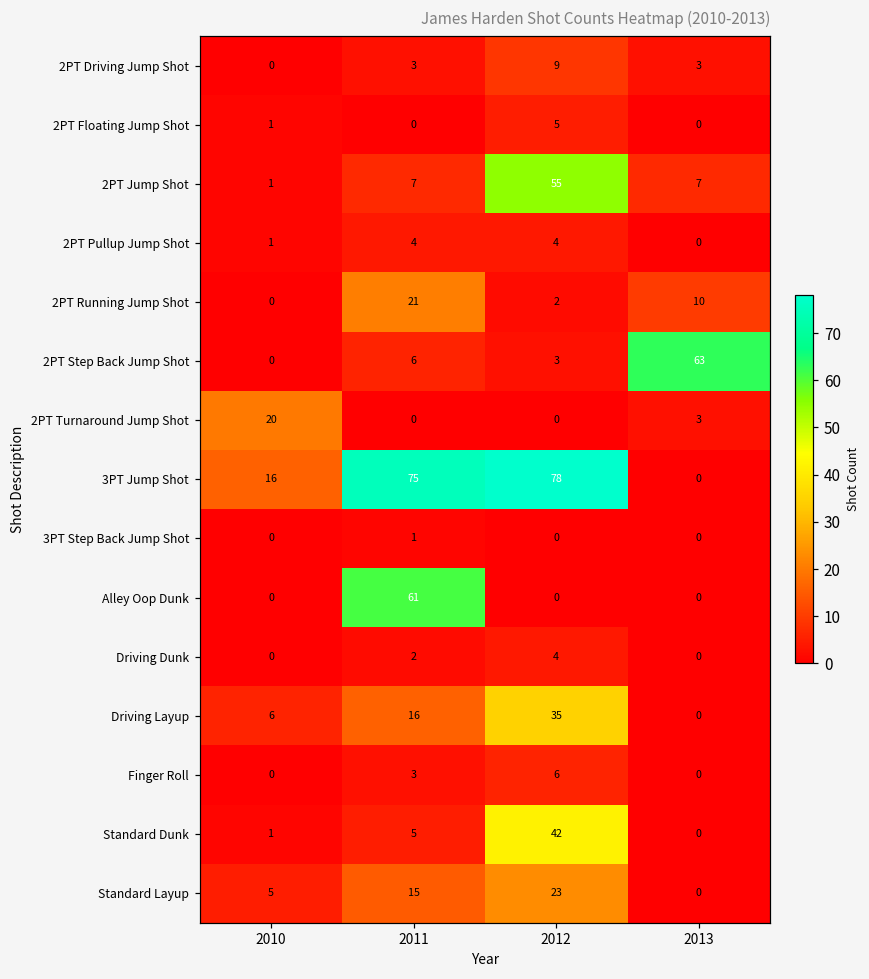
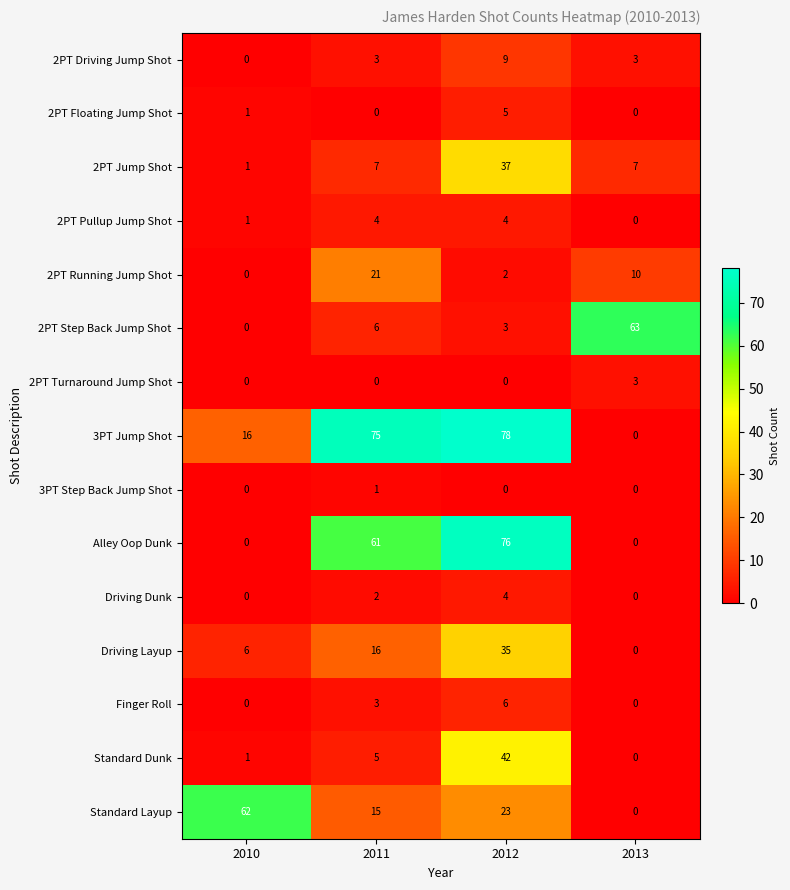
2PT Jump Shot, 2012: 55 -> 37
2PT Turnaround Jump Shot, 2010: 20 -> 0
Alley Oop Dunk, 2012: 0 -> 76
Standard Layup, 2010: 5 -> 62
